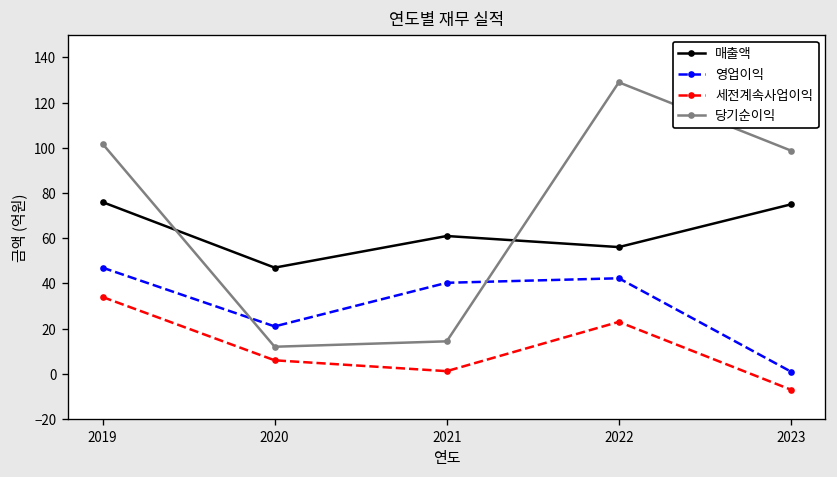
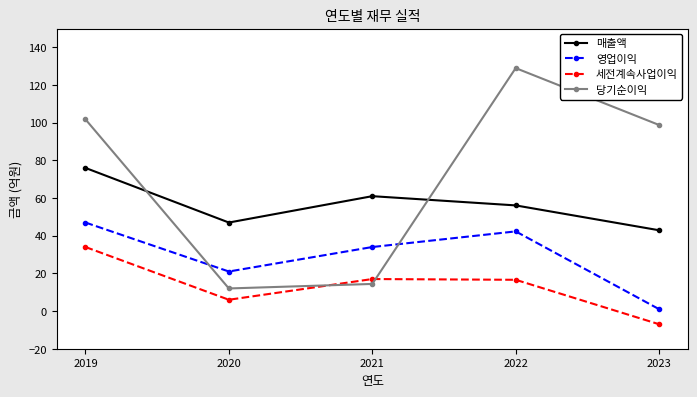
영업이익, 2021: 40 -> 34
세전계속사업이익, 2021: 1 -> 17
세전계속사업이익, 2022: 23 -> 17
매출액, 2023: 75 -> 43
